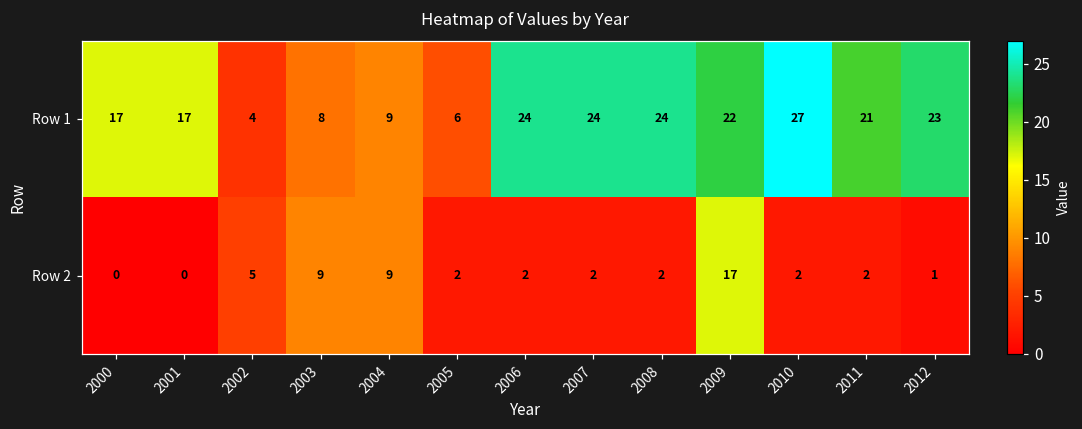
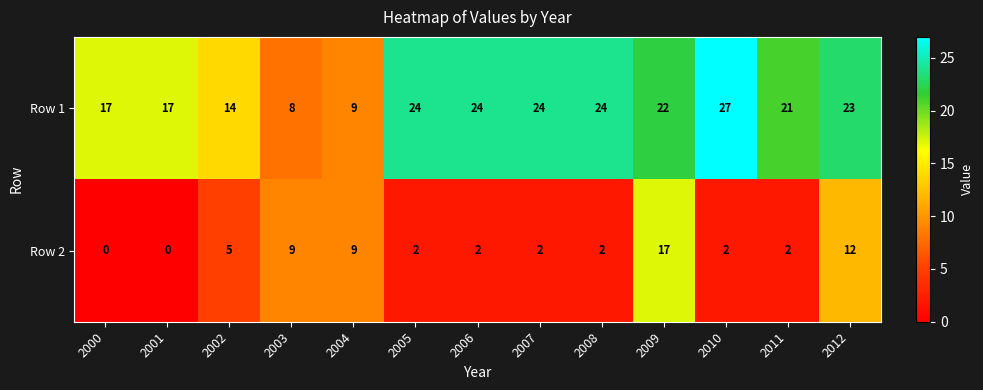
Row 1, 2002: 4 -> 14
Row 1, 2005: 6 -> 24
Row 2, 2012: 1 -> 12
